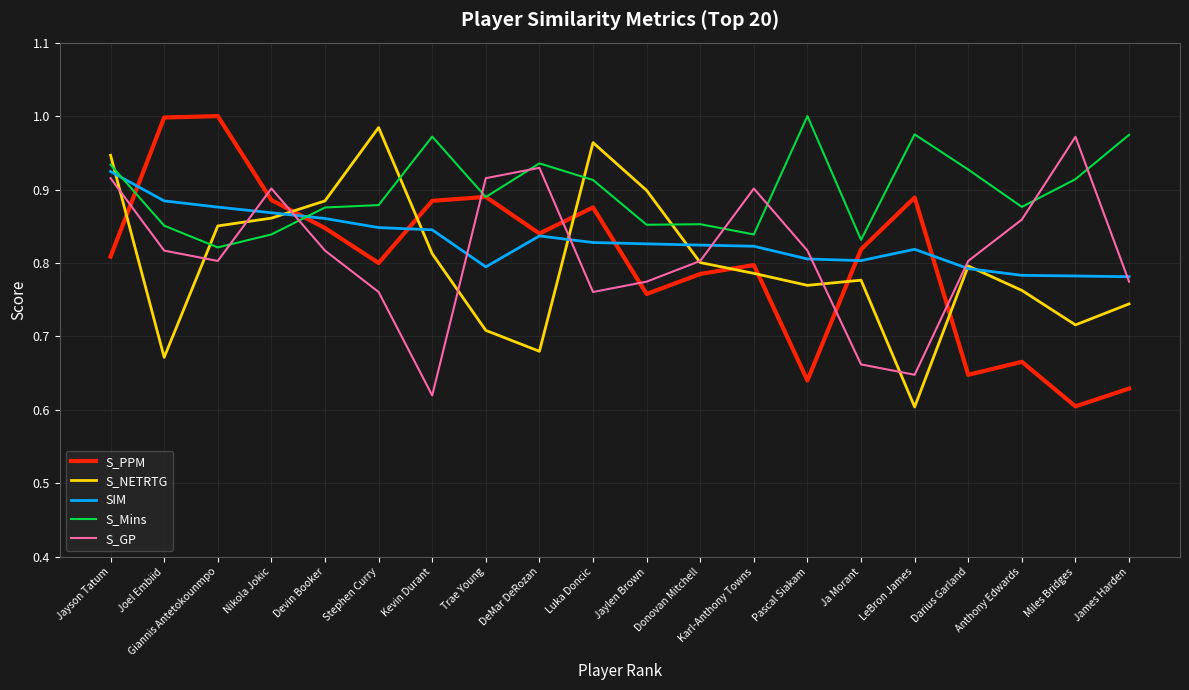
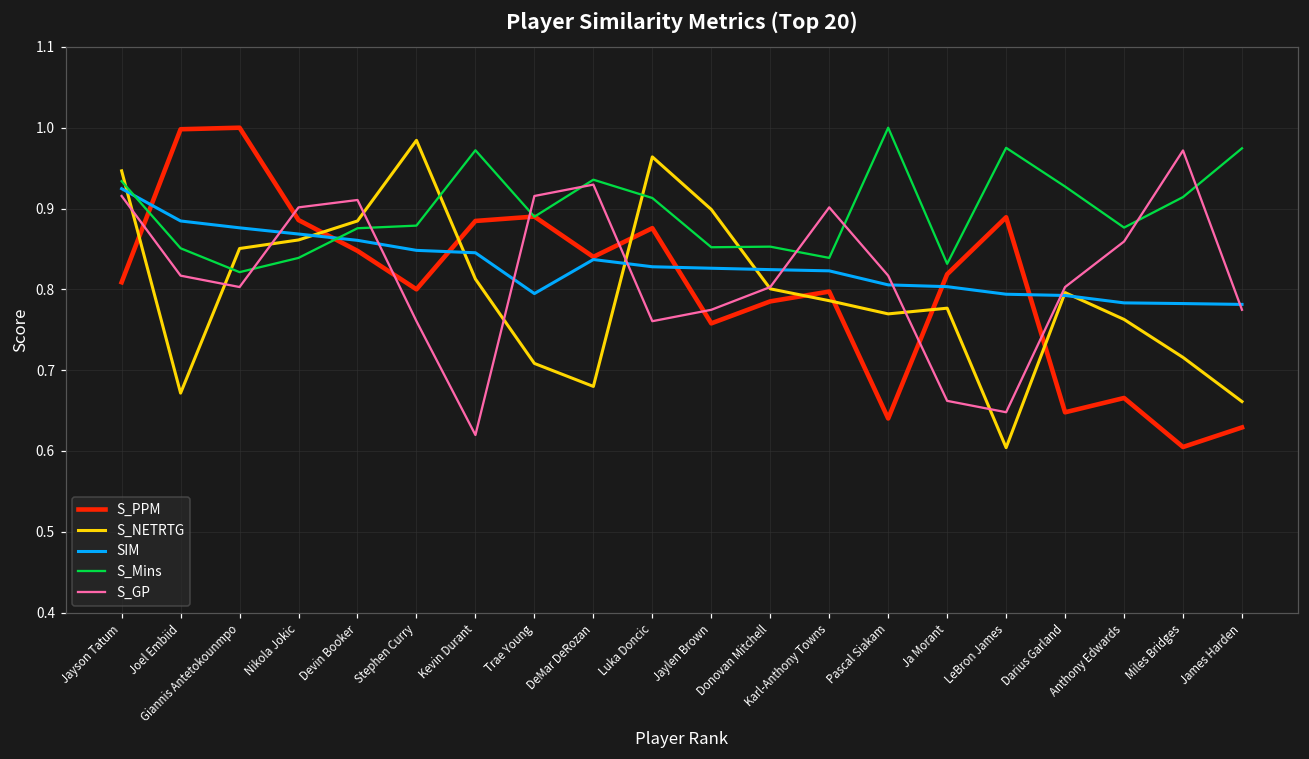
S_GP, Devin Booker: 0.82 -> 0.91
SIM, LeBron James: 0.82 -> 0.79
S_NETRTG, James Harden: 0.74 -> 0.66
